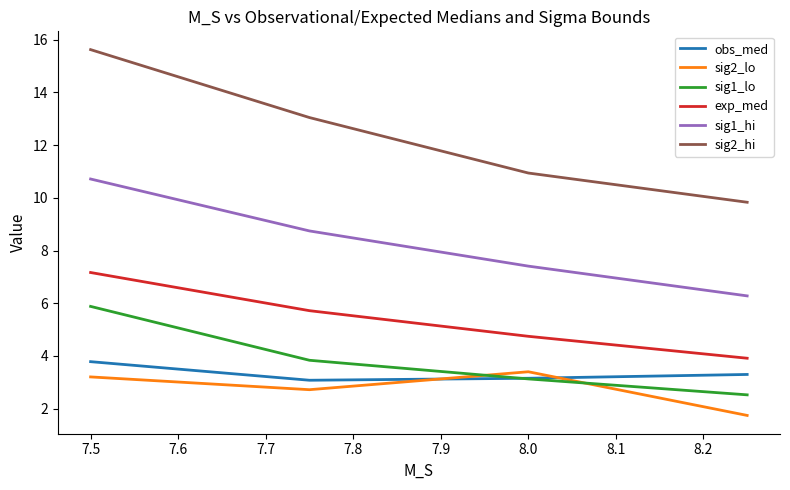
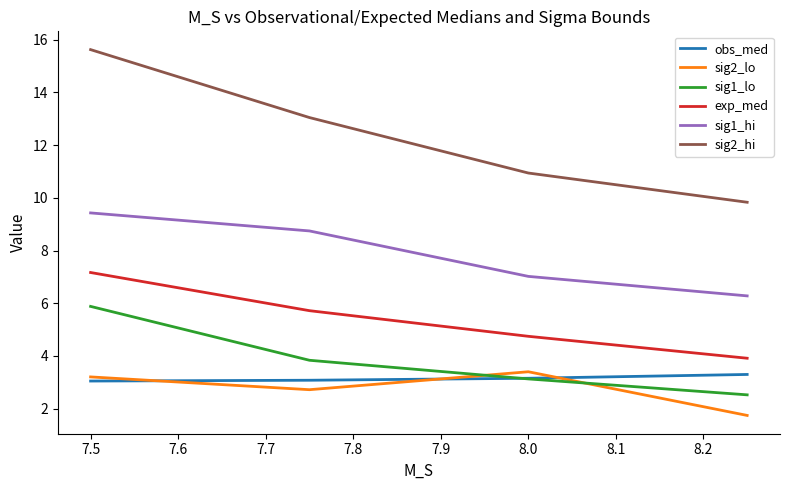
obs_med, 7.5: 3.8 -> 3.0
sig1_hi, 7.5: 10.7 -> 9.4
sig1_hi, 8.0: 7.4 -> 7.0
